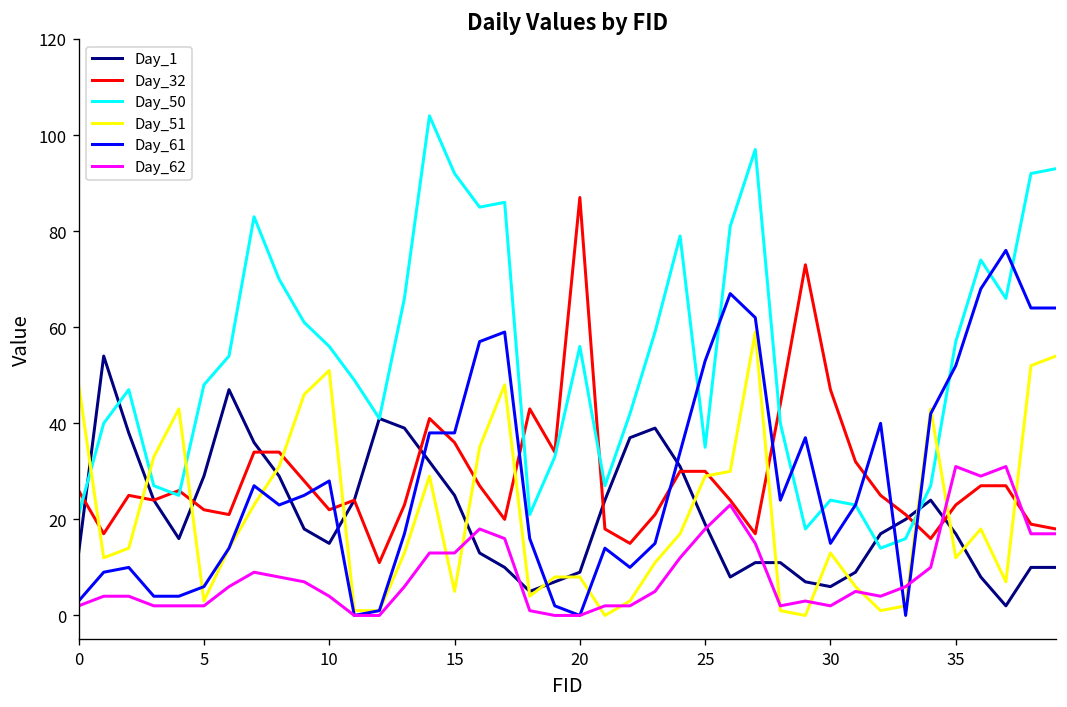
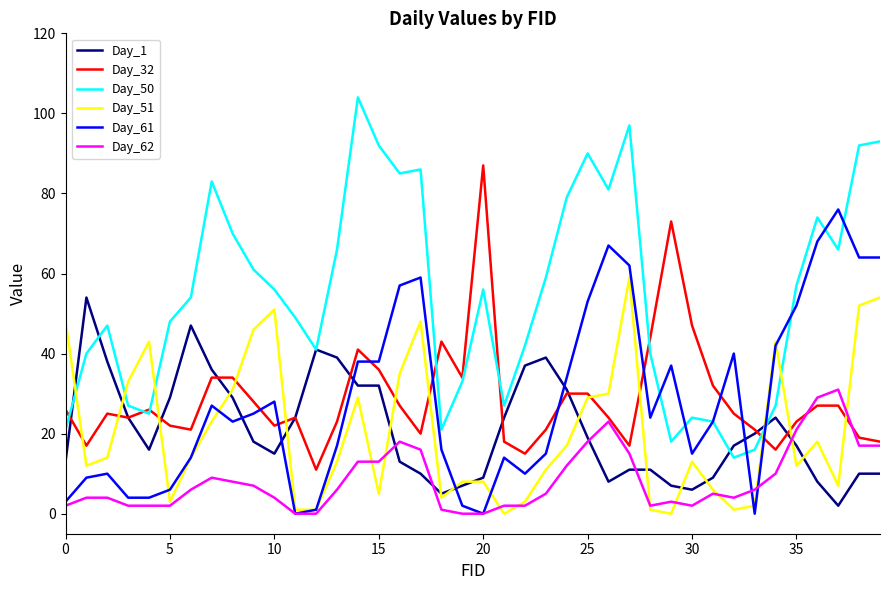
Day_1, 15: 25 -> 32
Day_50, 25: 35 -> 90
Day_62, 35: 31 -> 21
